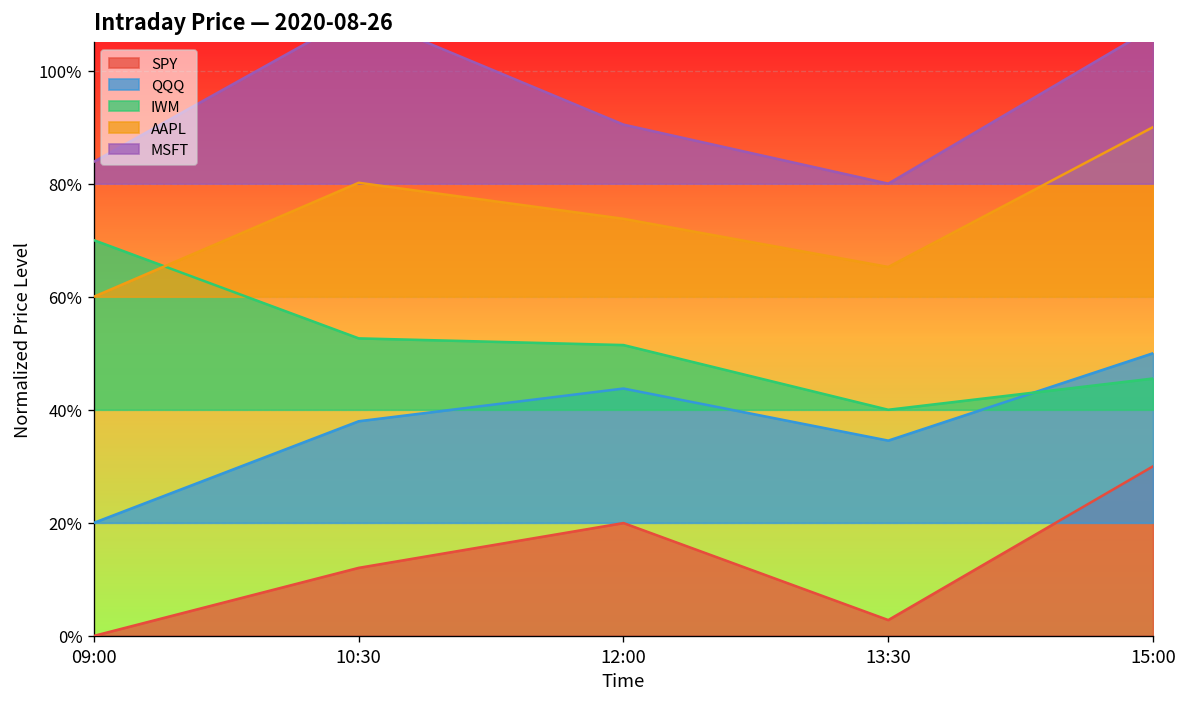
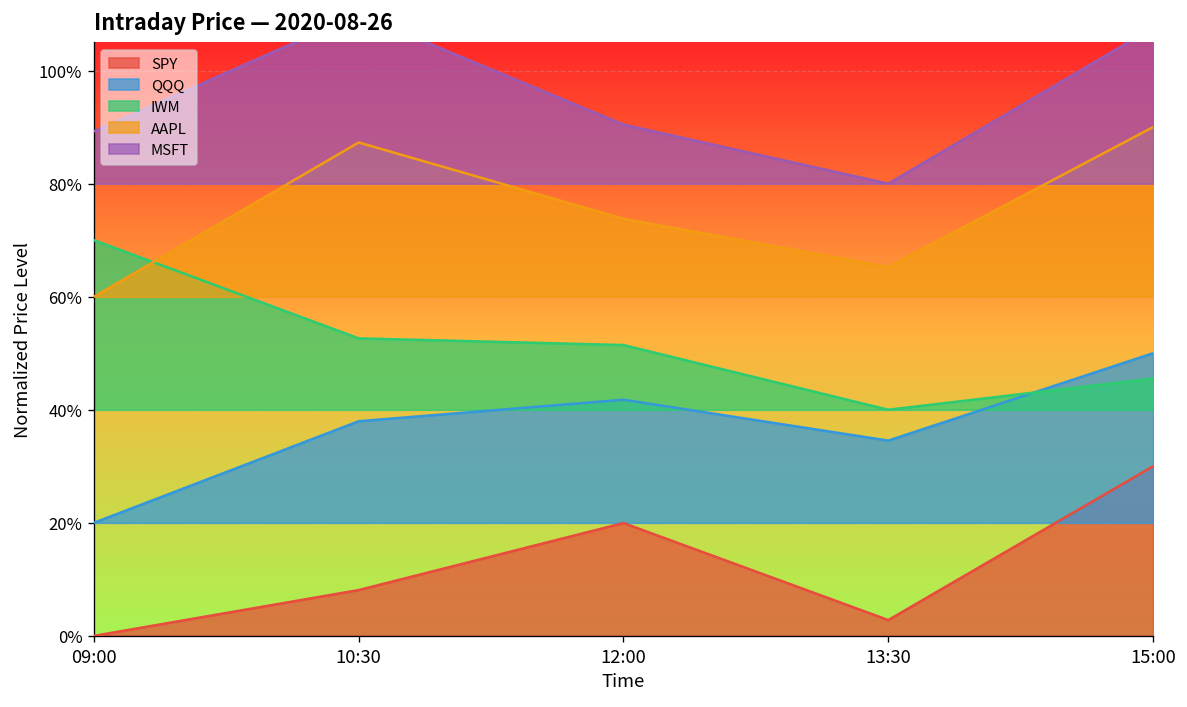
MSFT, 09:00: 84% -> 89%
SPY, 10:30: 12% -> 8%
AAPL, 10:30: 80% -> 87%
QQQ, 12:00: 44% -> 42%
